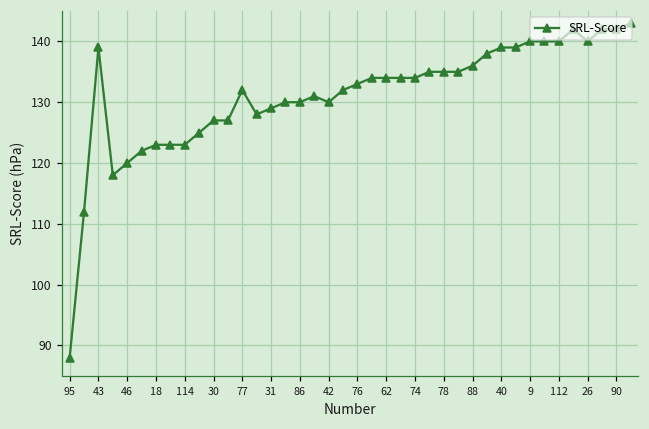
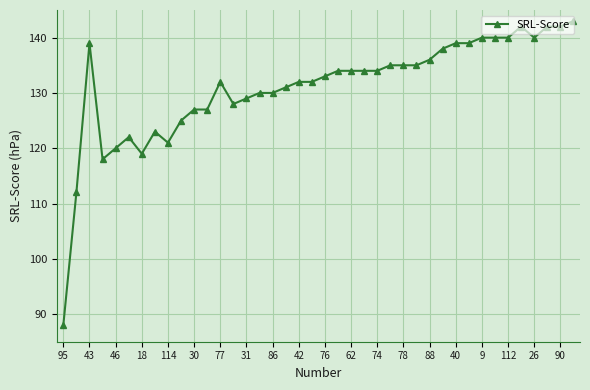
18: 123 -> 119
114: 123 -> 121
42: 130 -> 132
